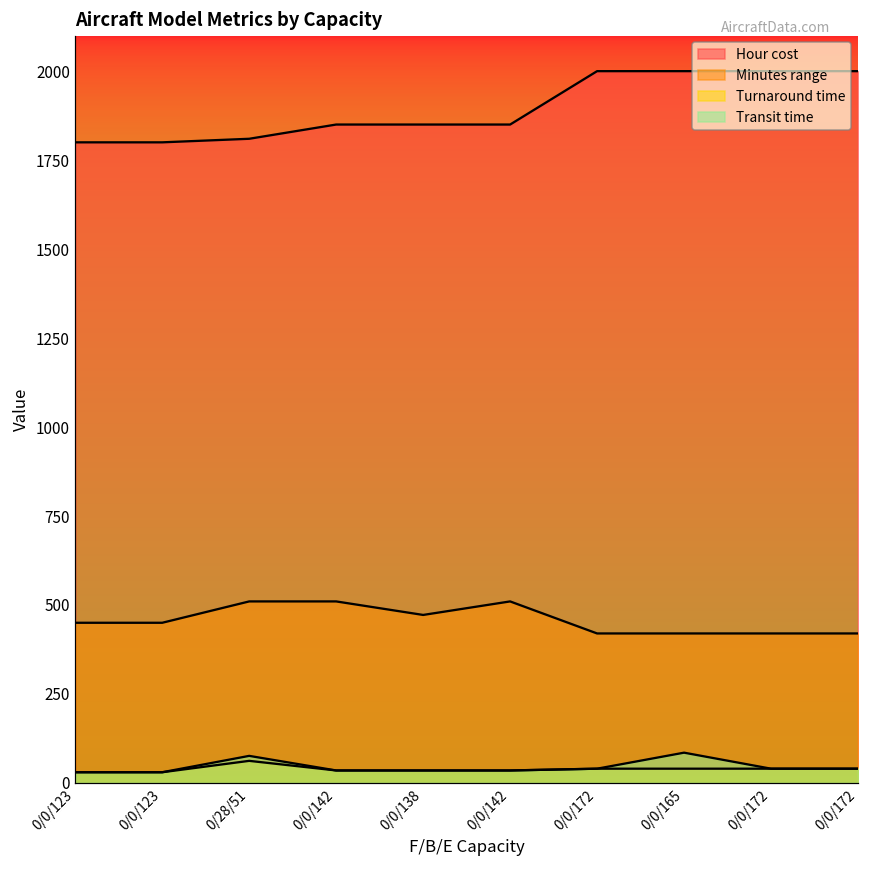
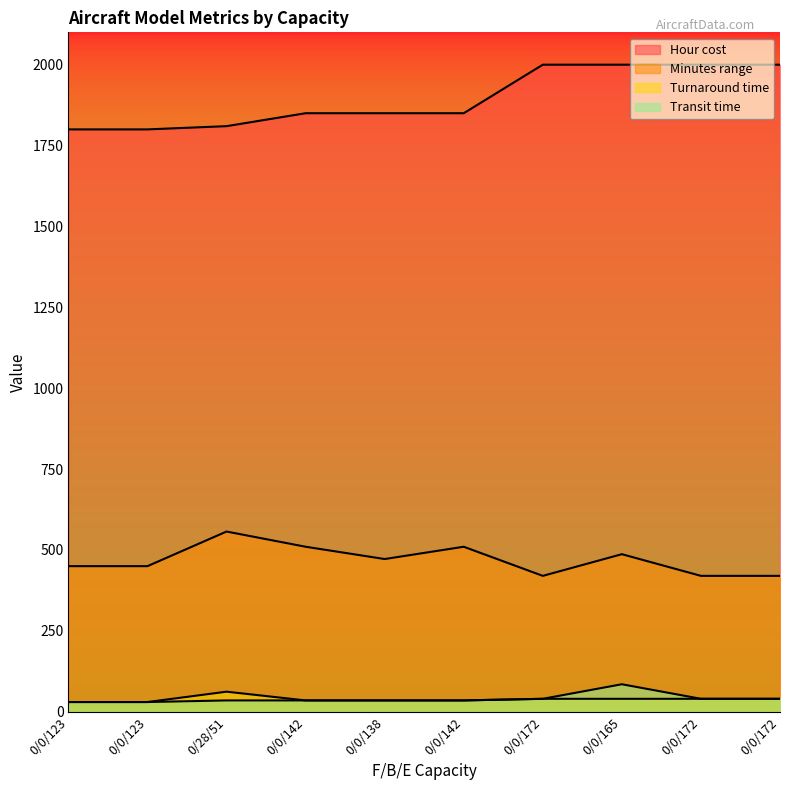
Minutes range, 0/28/51: 510 -> 560
Transit time, 0/28/51: 80 -> 40
Minutes range, 0/0/165: 420 -> 490
